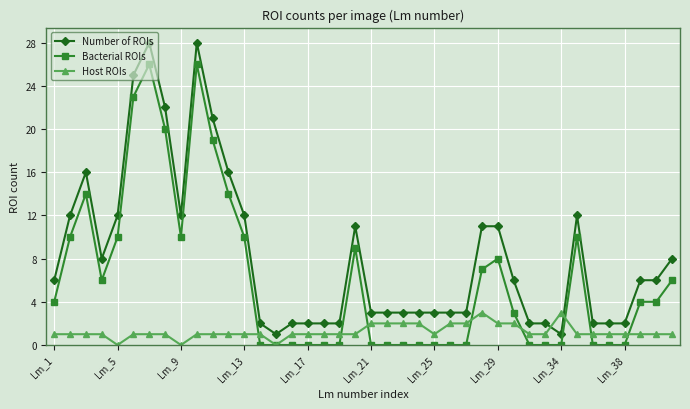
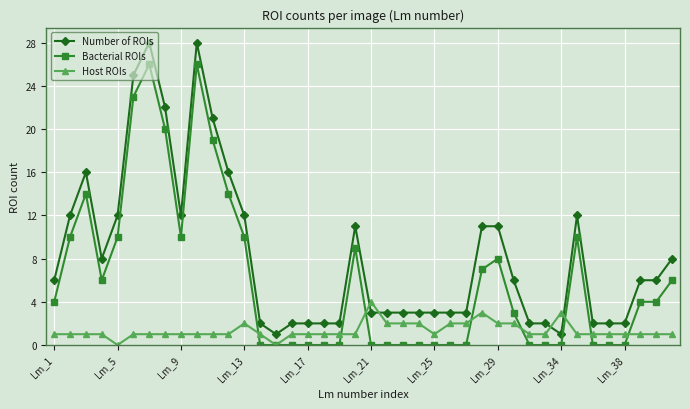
Host ROIs, Lm_9: 0 -> 1
Host ROIs, Lm_13: 1 -> 2
Host ROIs, Lm_21: 2 -> 4
